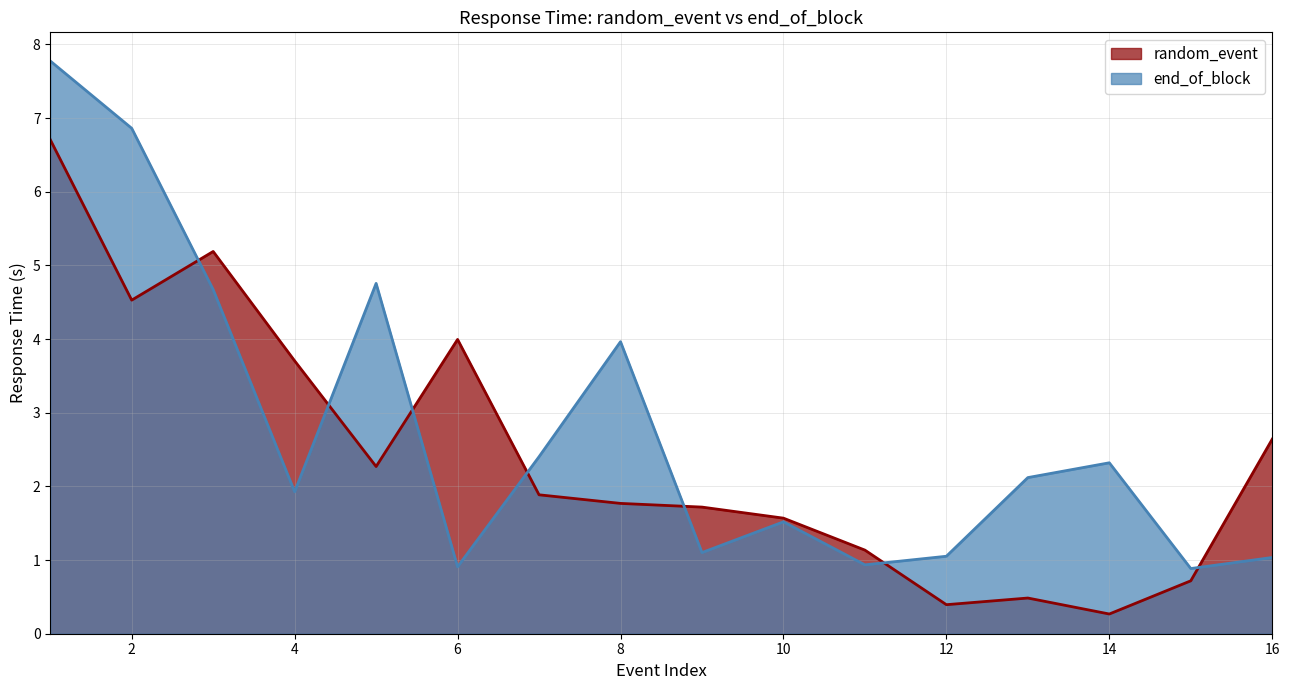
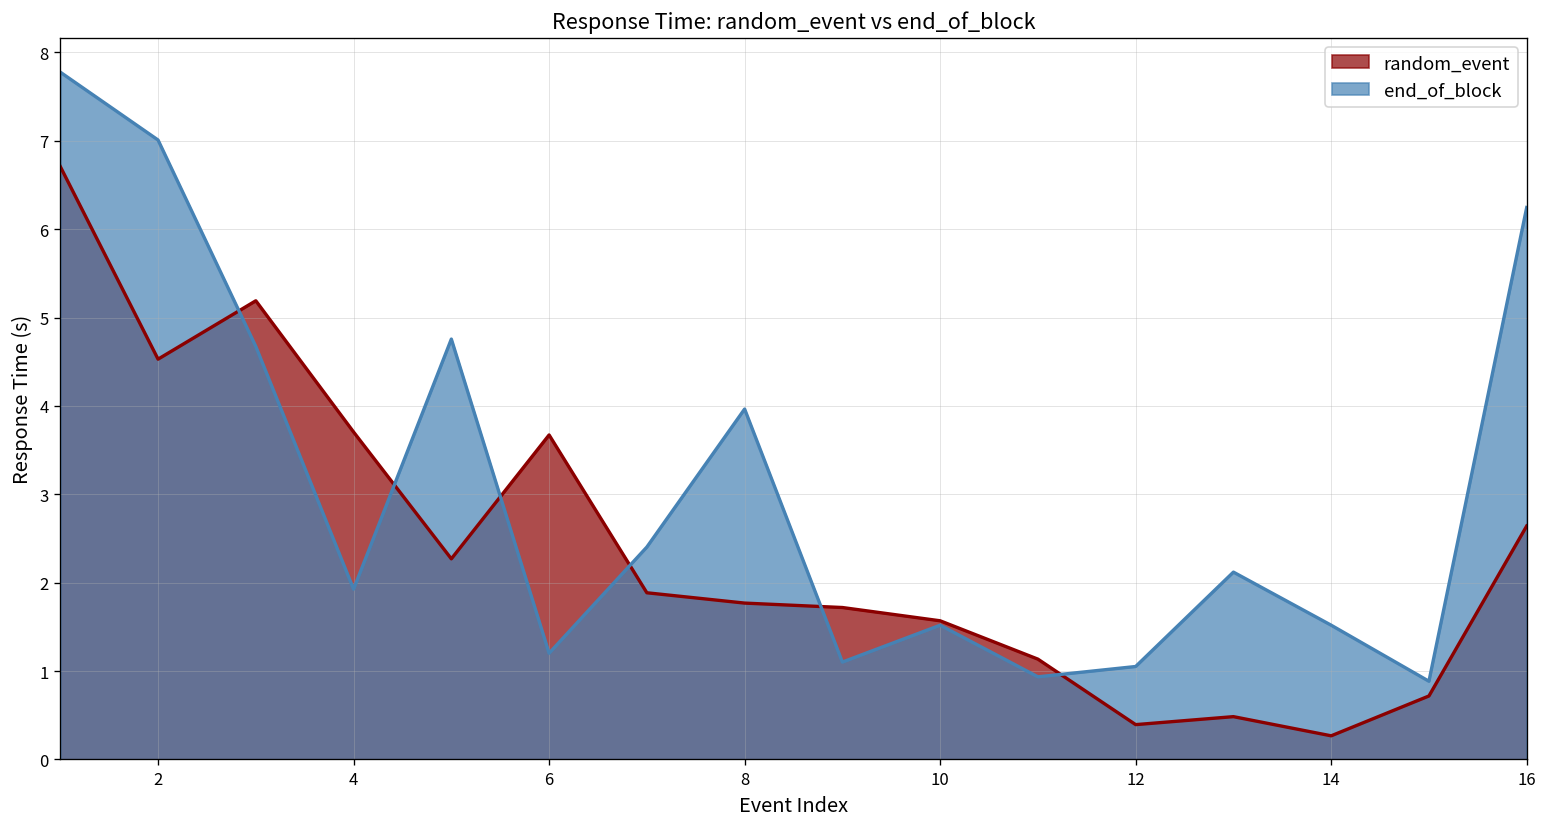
end_of_block, 2: 6.9 -> 7.0
random_event, 6: 4.0 -> 3.7
end_of_block, 6: 0.9 -> 1.2
end_of_block, 14: 2.3 -> 1.5
end_of_block, 16: 1.0 -> 6.2
